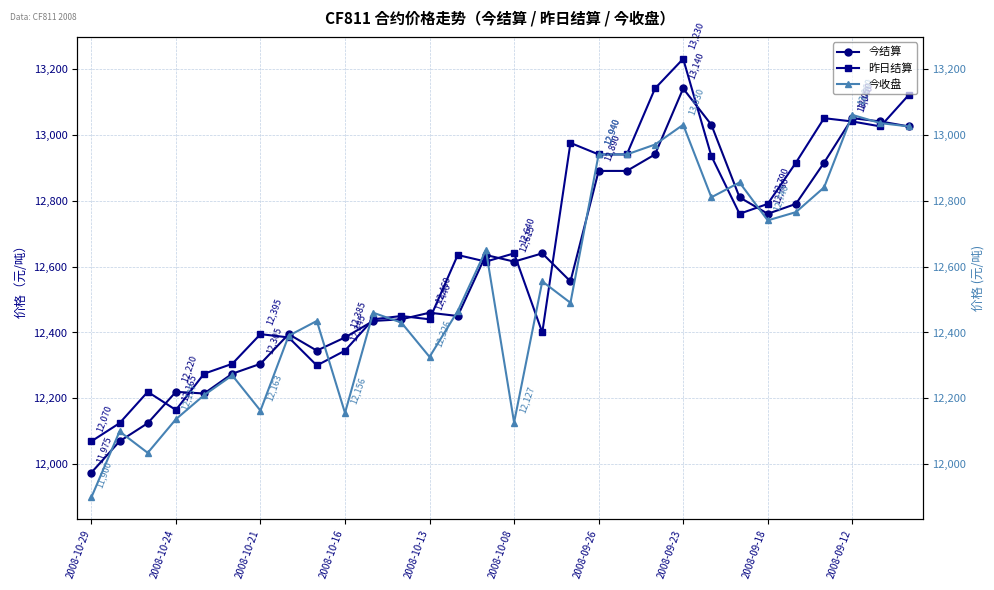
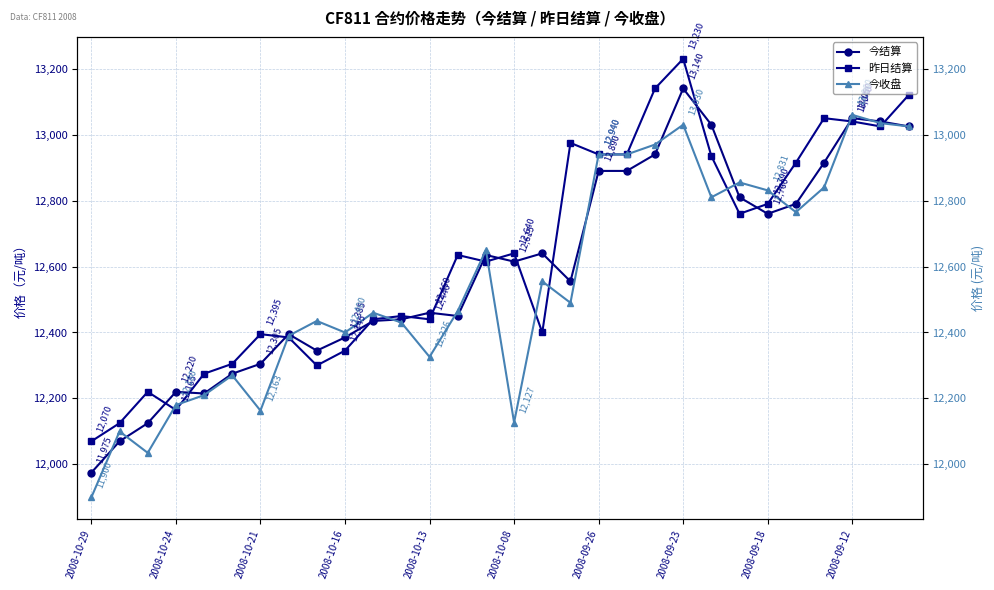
今收盘, 2008-10-24: 12,137 -> 12,180
今收盘, 2008-10-16: 12,156 -> 12,400
今收盘, 2008-09-18: 12,740 -> 12,831
